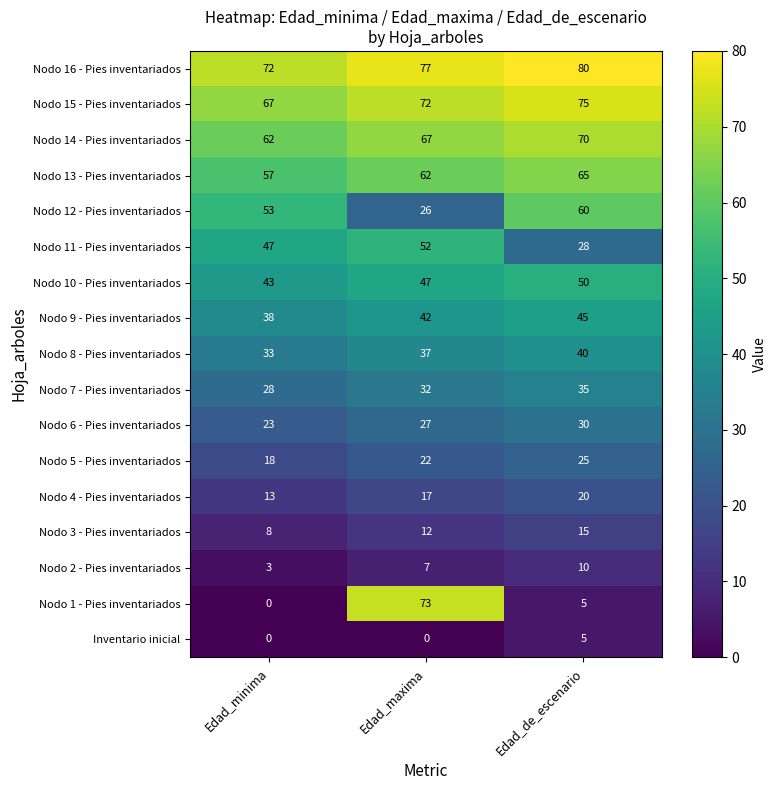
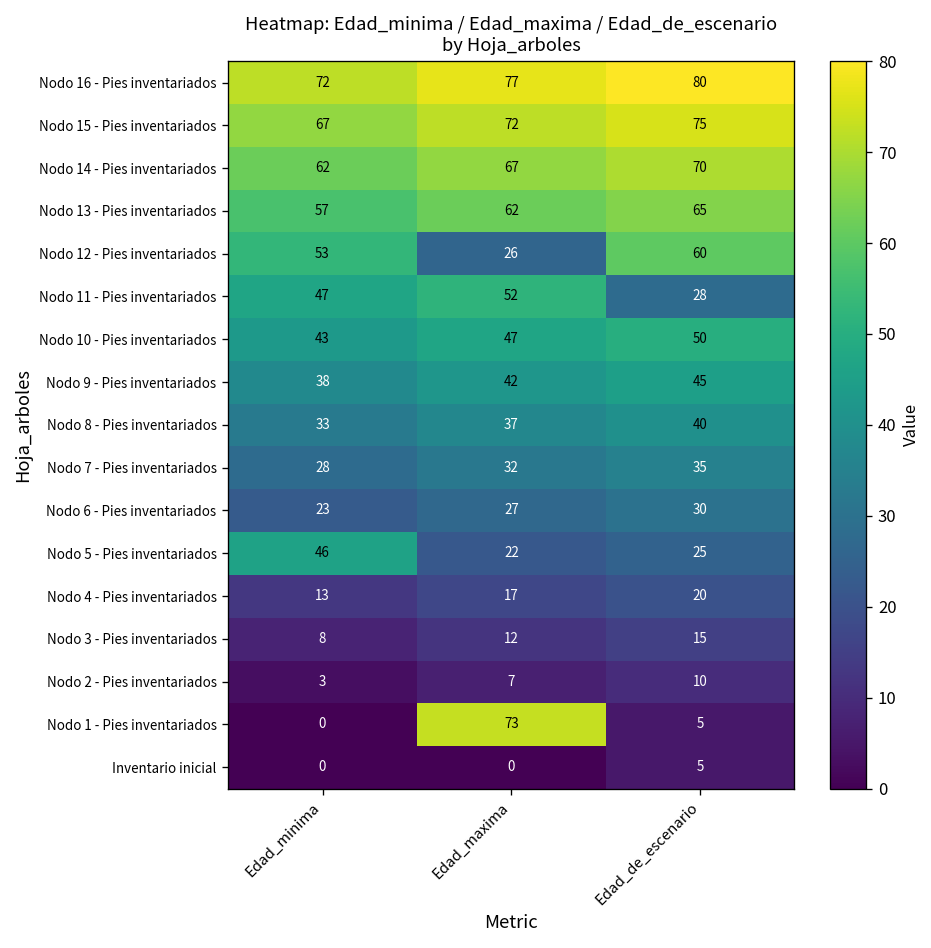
Nodo 5 - Pies inventariados, Edad_minima: 18 -> 46
